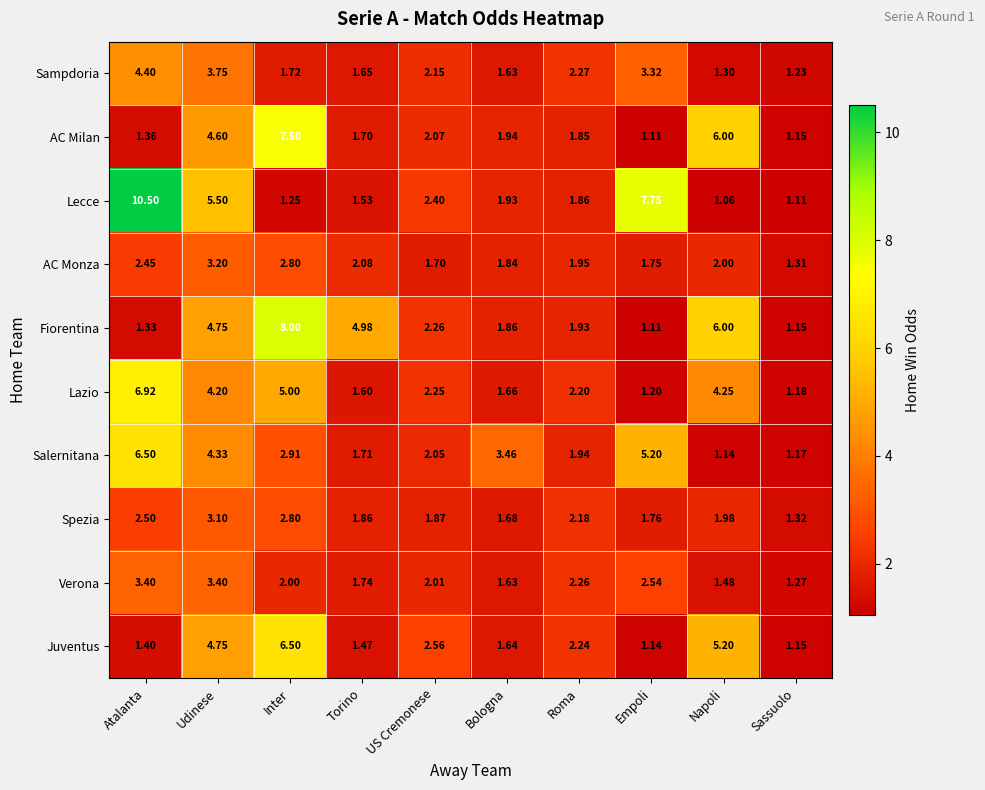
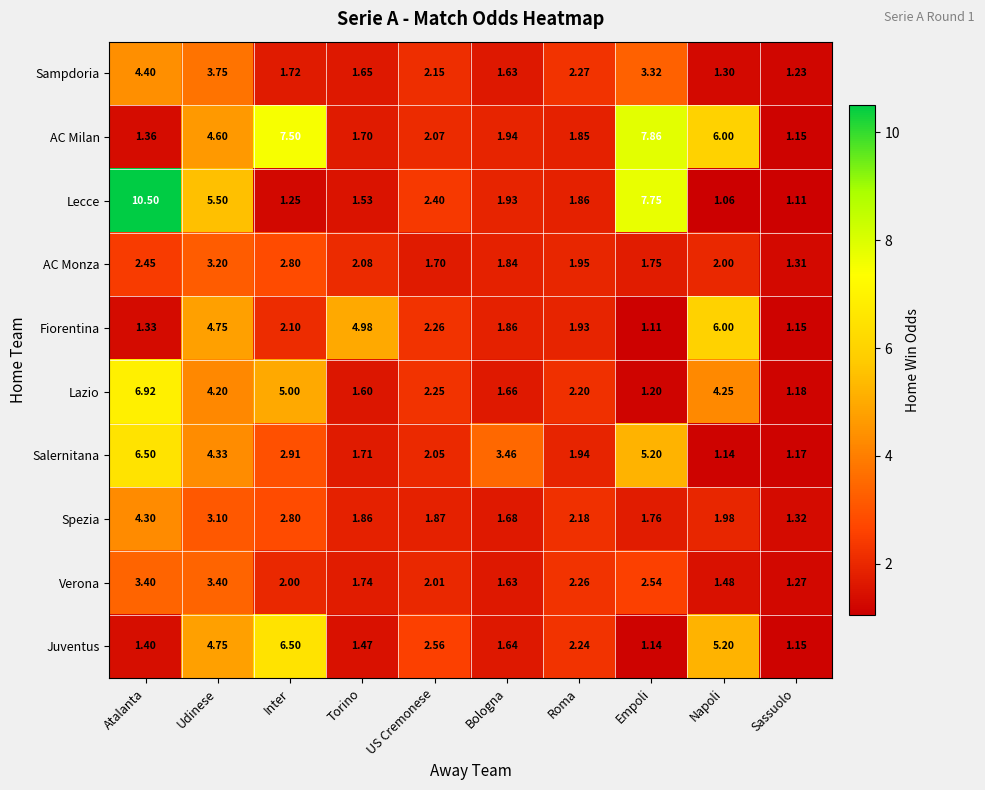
AC Milan, Empoli: 1.11 -> 7.86
Fiorentina, Inter: 8.00 -> 2.10
Spezia, Atalanta: 2.50 -> 4.30
